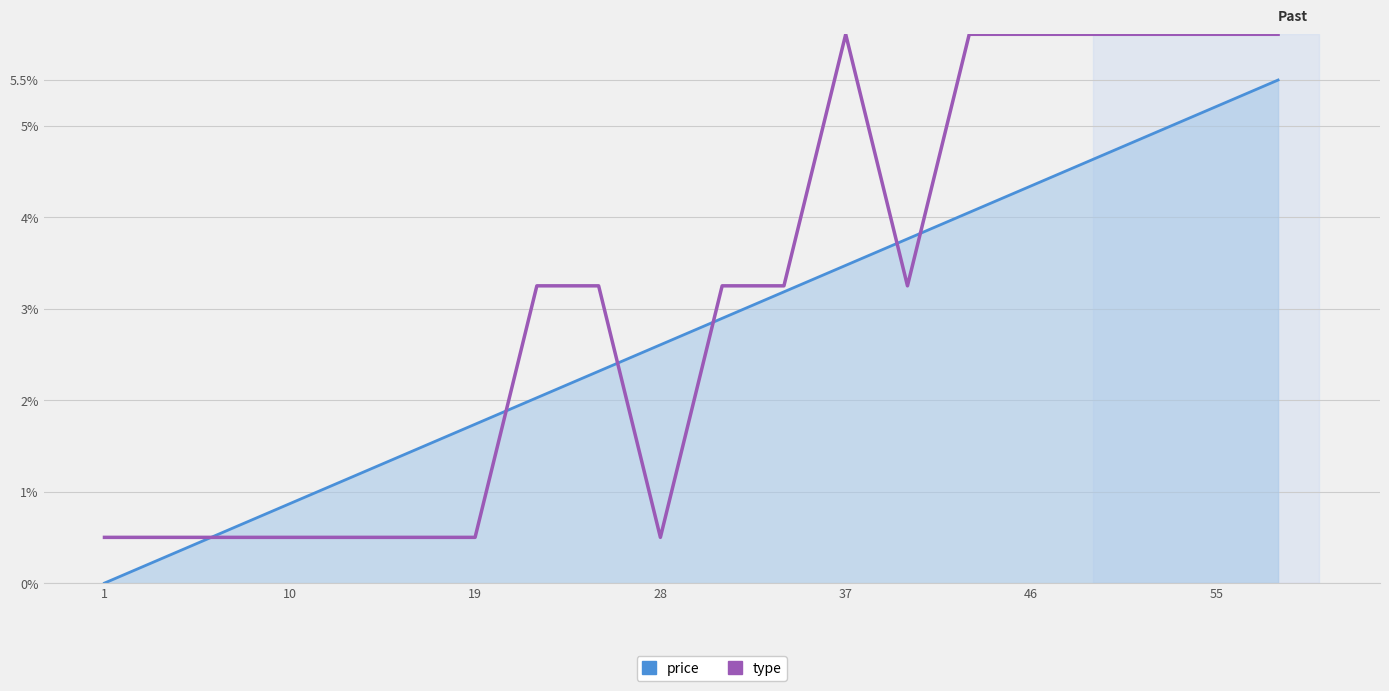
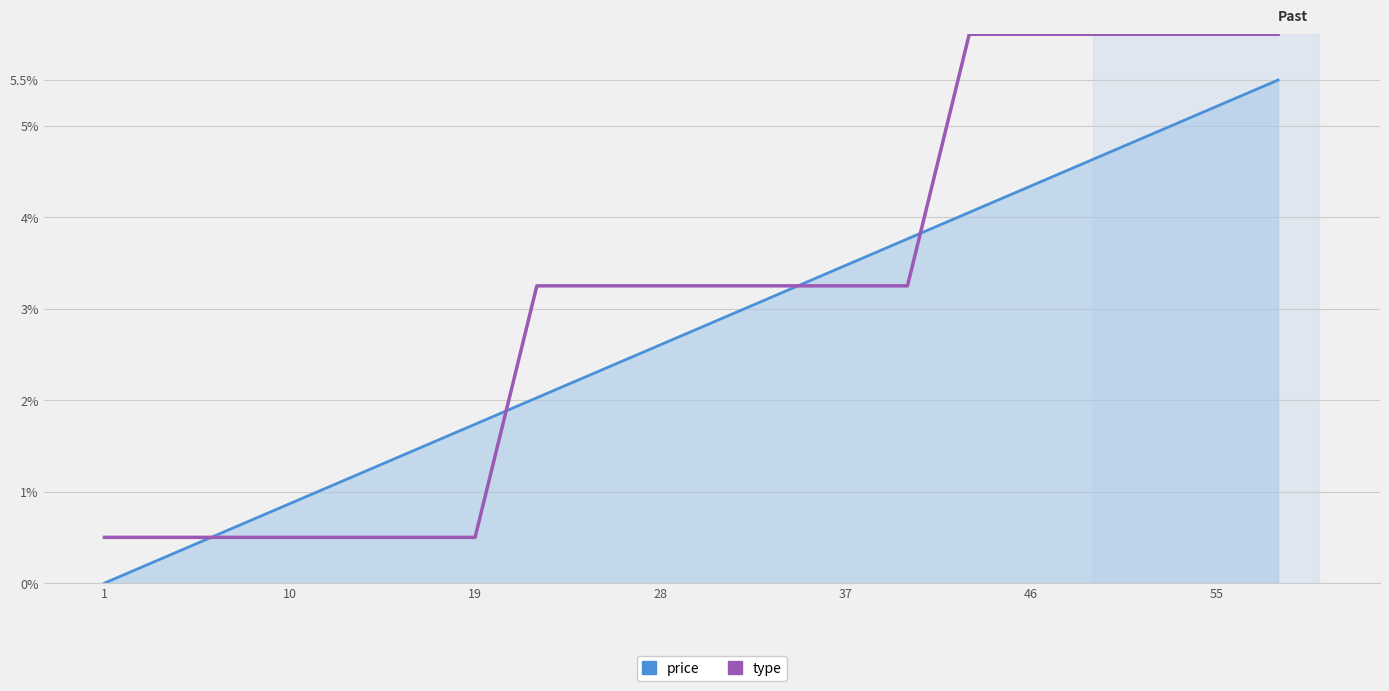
type, 28: 0.5% -> 3.3%
type, 37: 6.0% -> 3.3%
